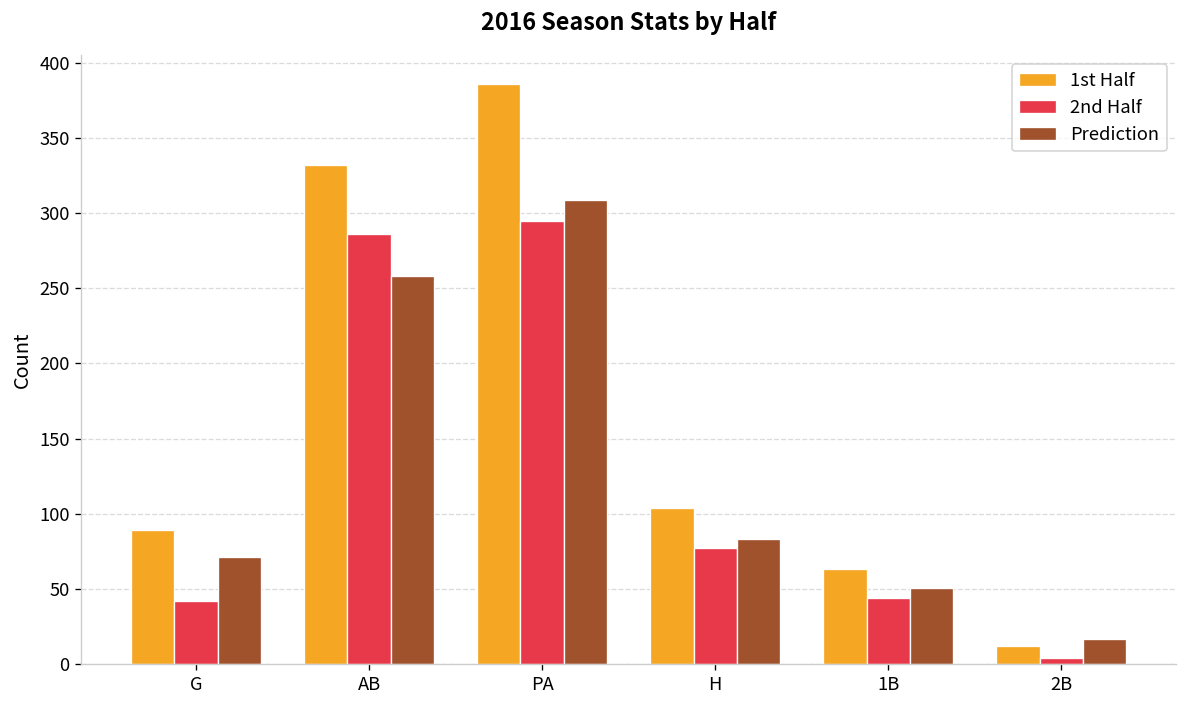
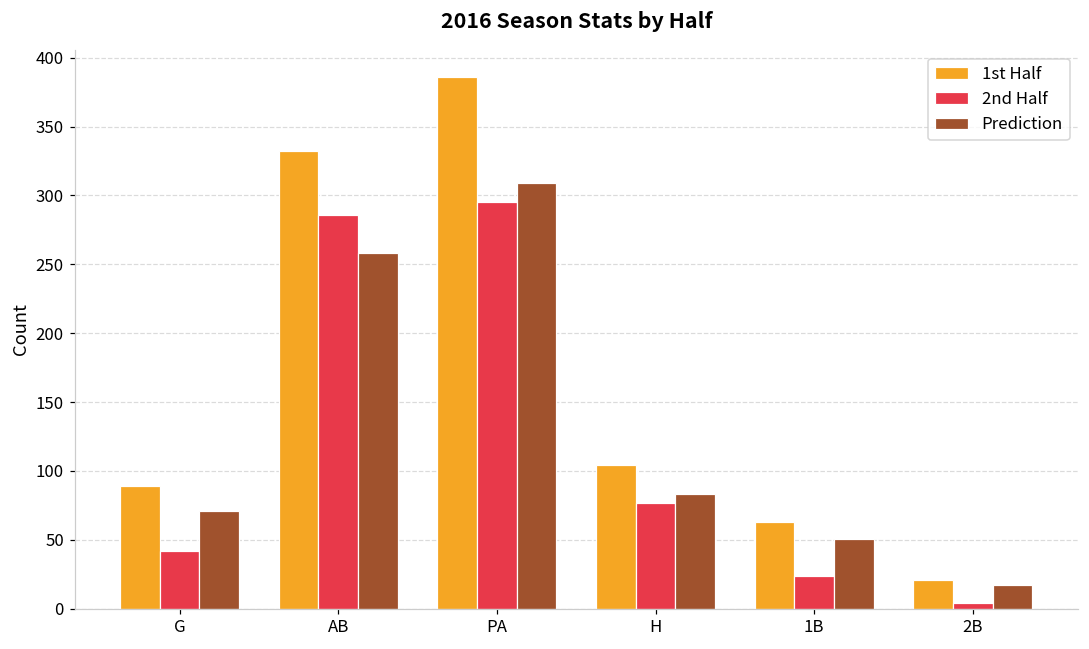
2nd Half, 1B: 44 -> 24
1st Half, 2B: 12 -> 21
